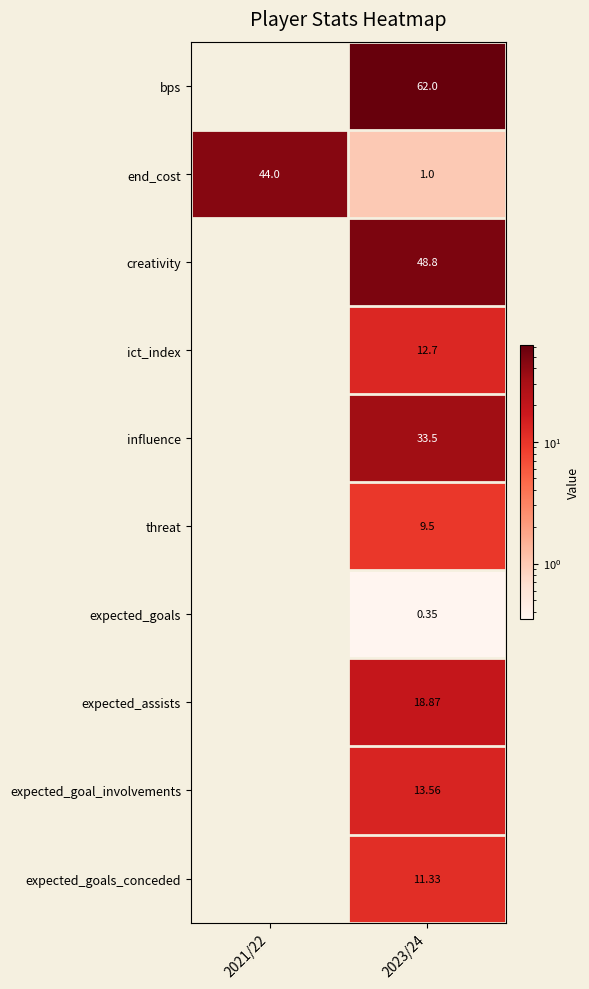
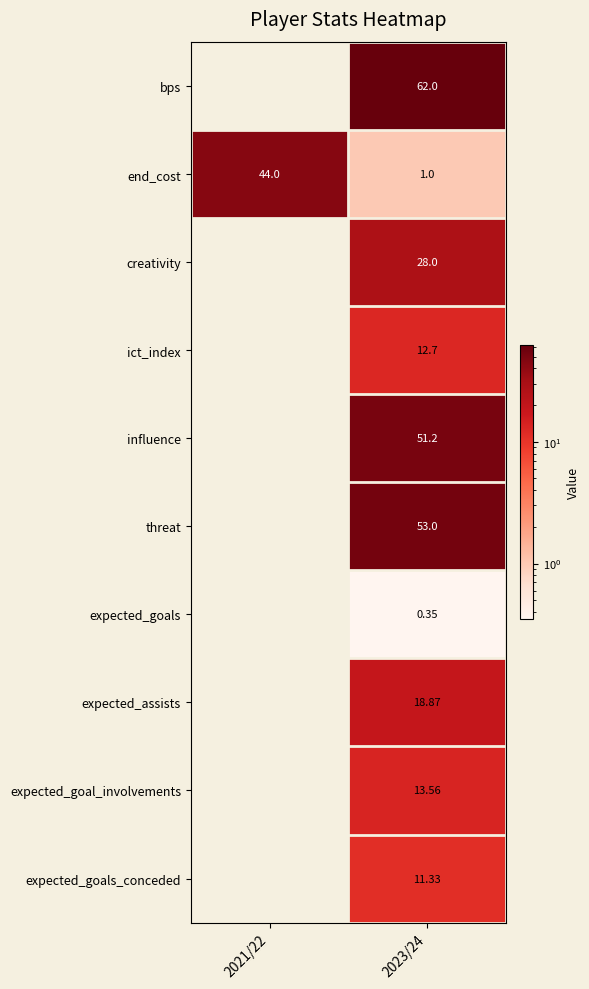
creativity, 2023/24: 48.8 -> 28.0
influence, 2023/24: 33.5 -> 51.2
threat, 2023/24: 9.5 -> 53.0
